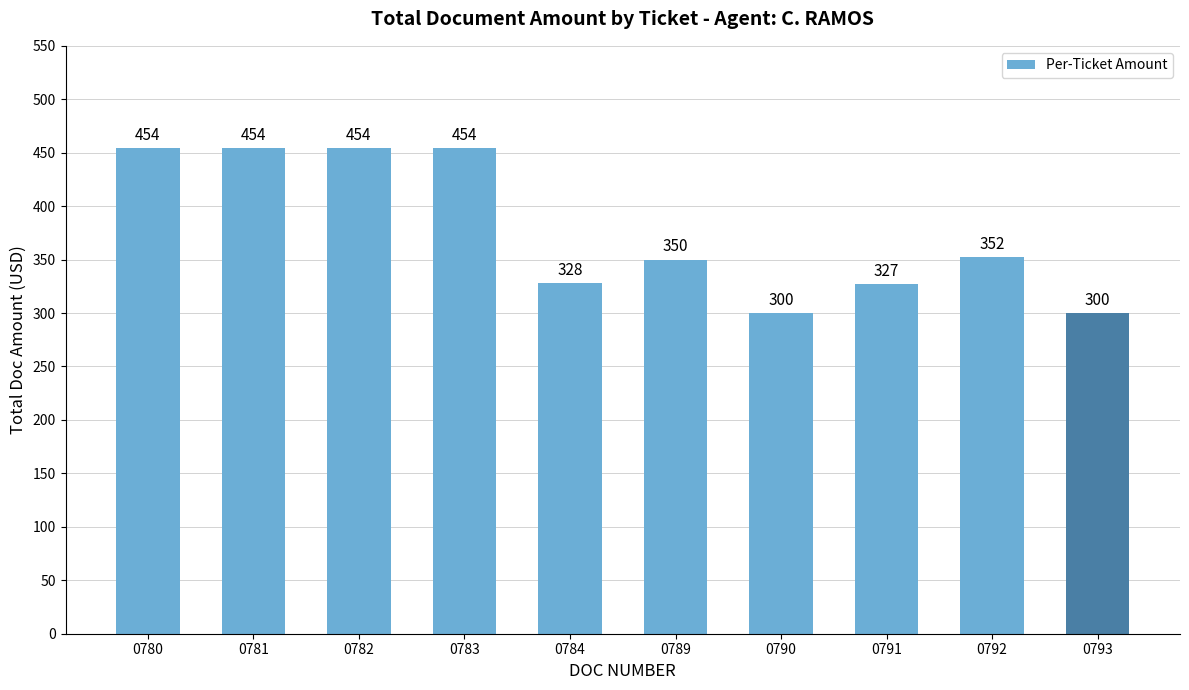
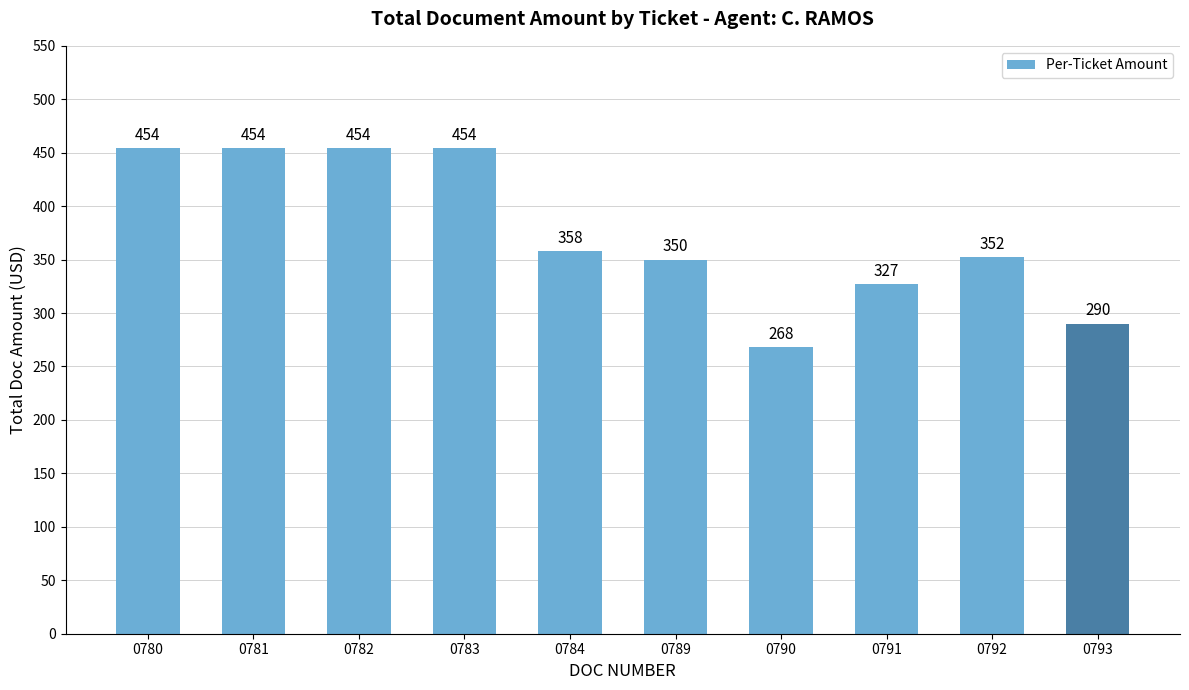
0784: 328 -> 358
0790: 300 -> 268
0793: 300 -> 290
